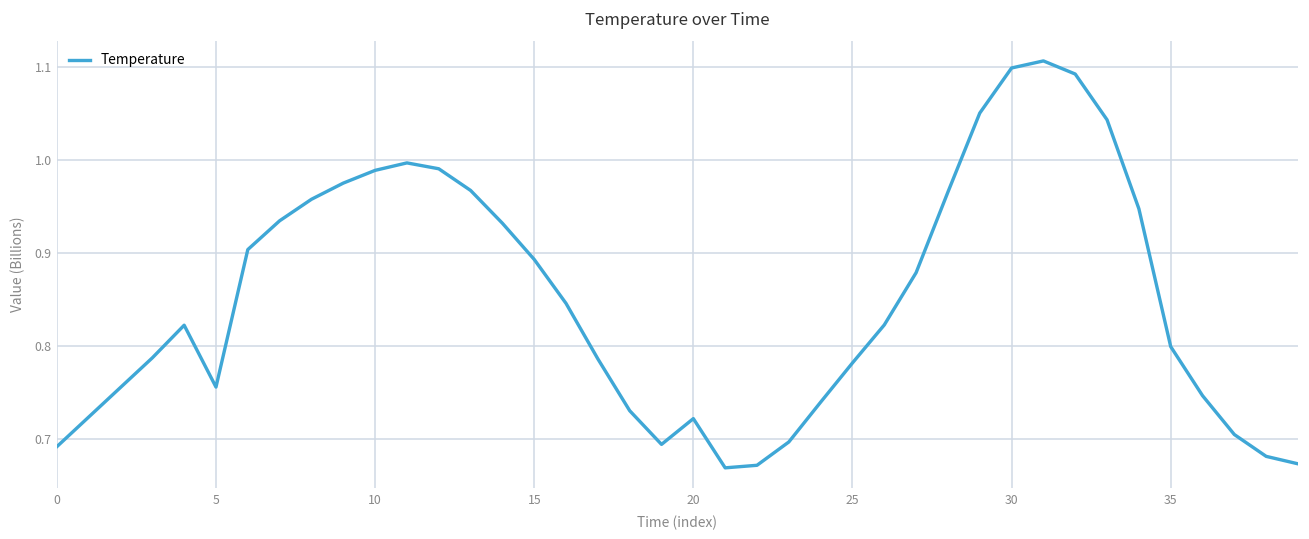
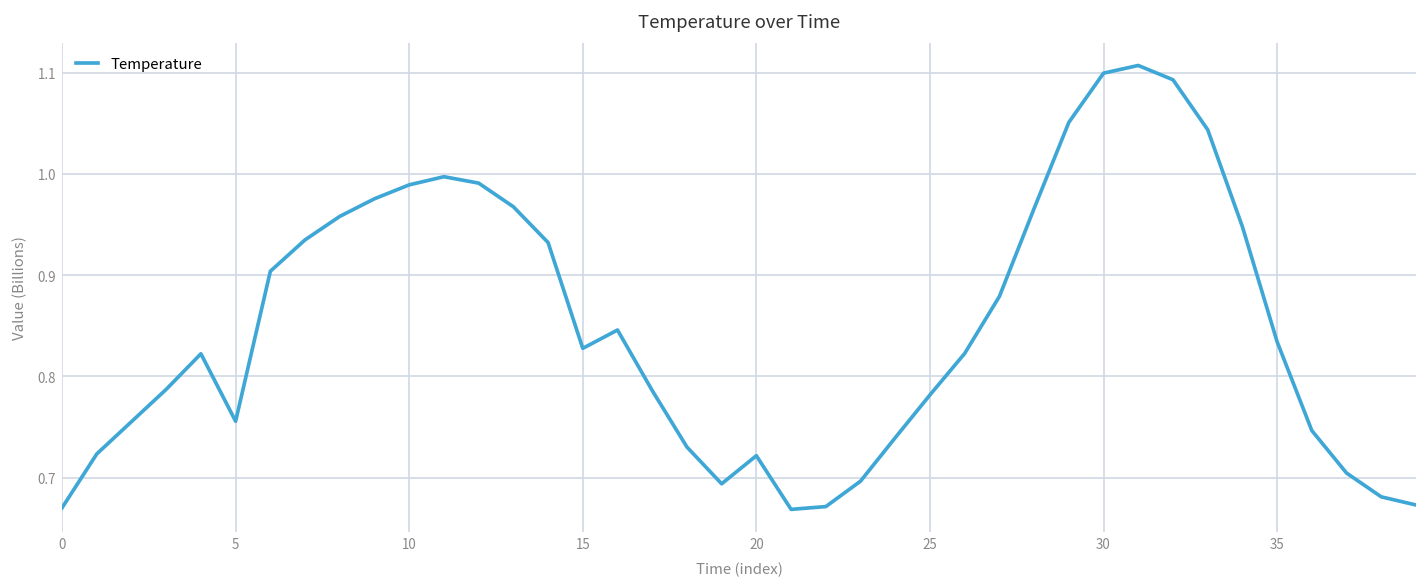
0: 0.69 -> 0.67
15: 0.89 -> 0.83
35: 0.80 -> 0.83
